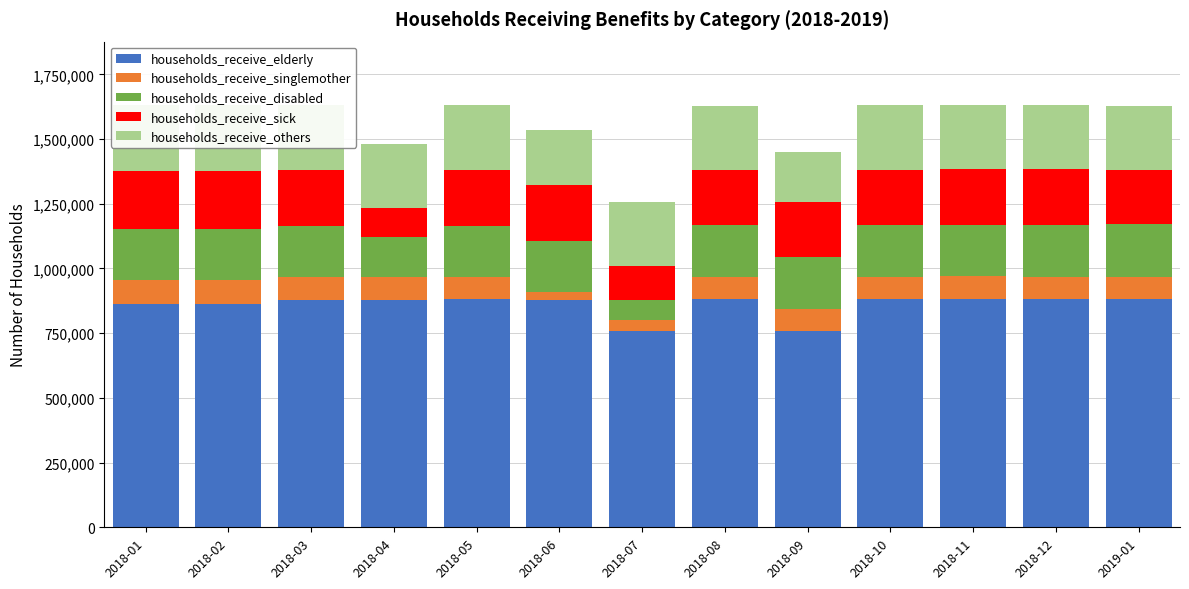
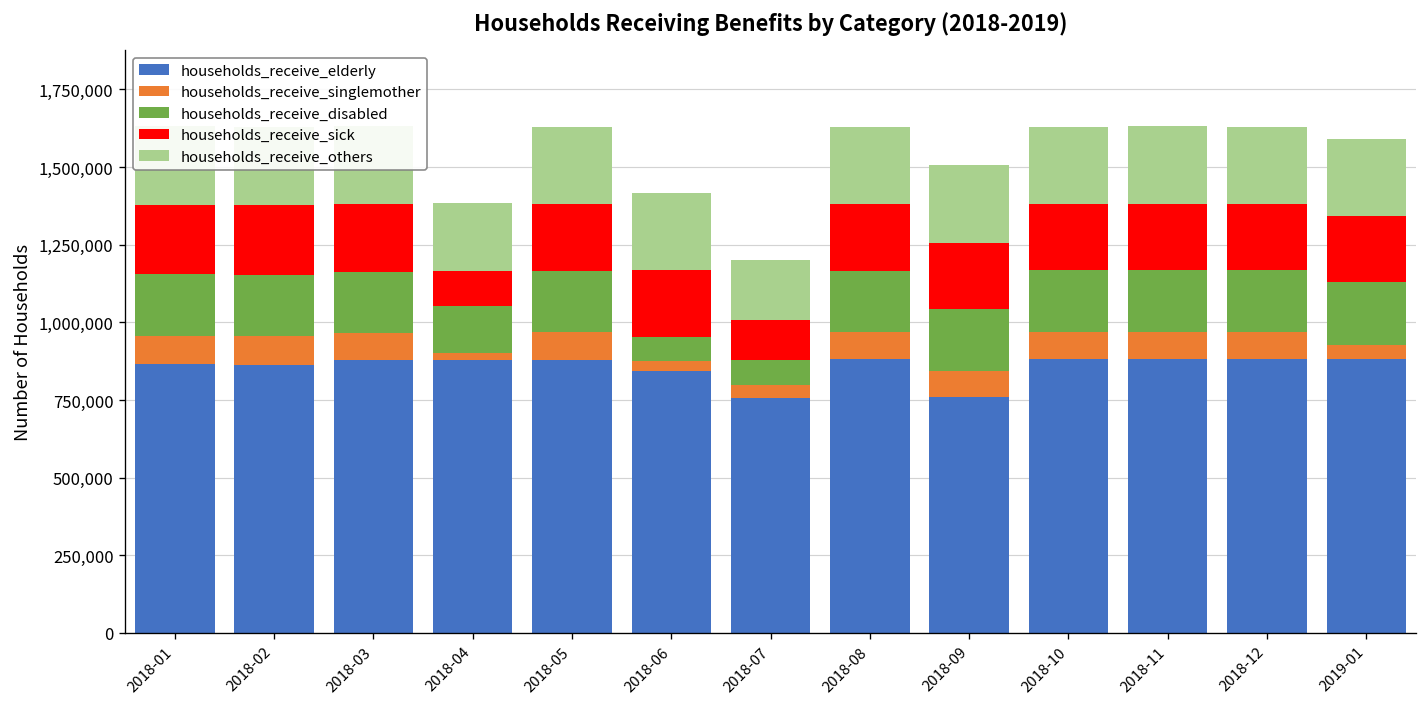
households_receive_singlemother, 2018-04: 90,000 -> 20,000
households_receive_others, 2018-04: 250,000 -> 220,000
households_receive_elderly, 2018-06: 880,000 -> 850,000
households_receive_disabled, 2018-06: 200,000 -> 80,000
households_receive_others, 2018-06: 210,000 -> 250,000
households_receive_others, 2018-07: 250,000 -> 190,000
households_receive_others, 2018-09: 190,000 -> 250,000
households_receive_singlemother, 2019-01: 90,000 -> 50,000
